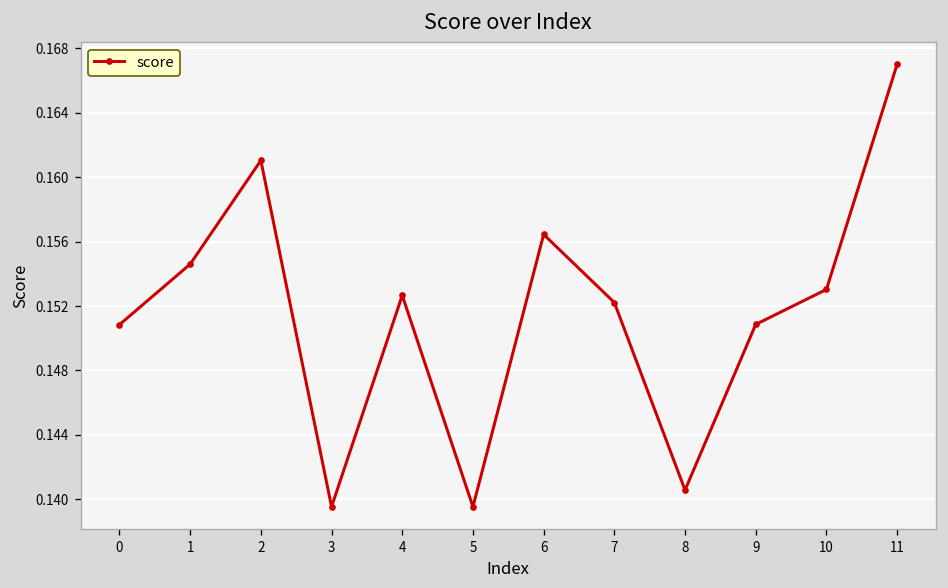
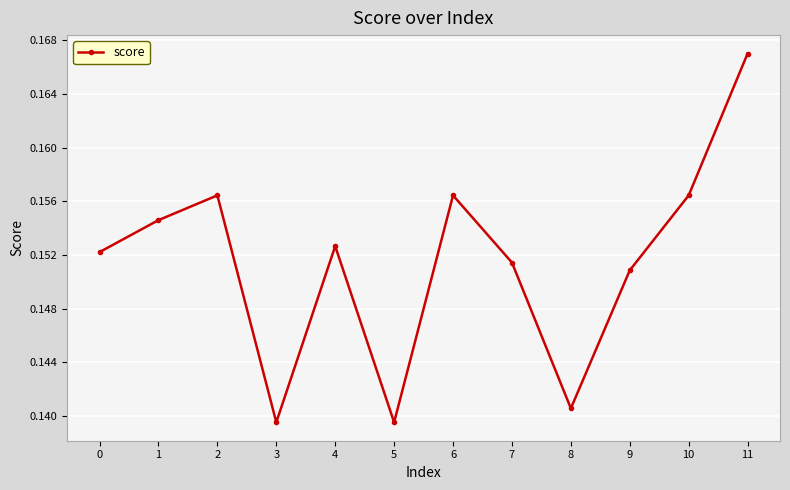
0: 0.1508 -> 0.1522
2: 0.1610 -> 0.1564
7: 0.1522 -> 0.1514
10: 0.1530 -> 0.1564
